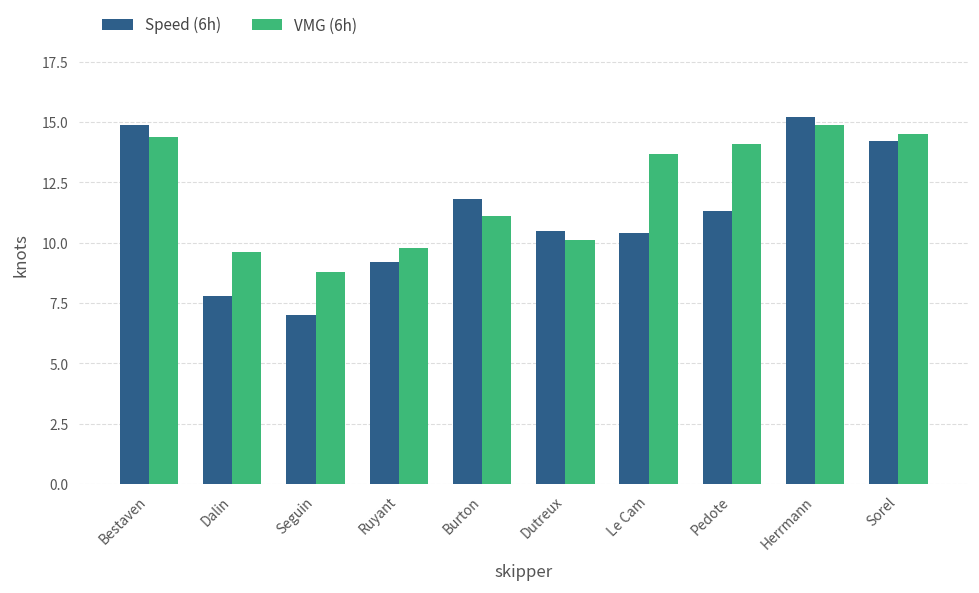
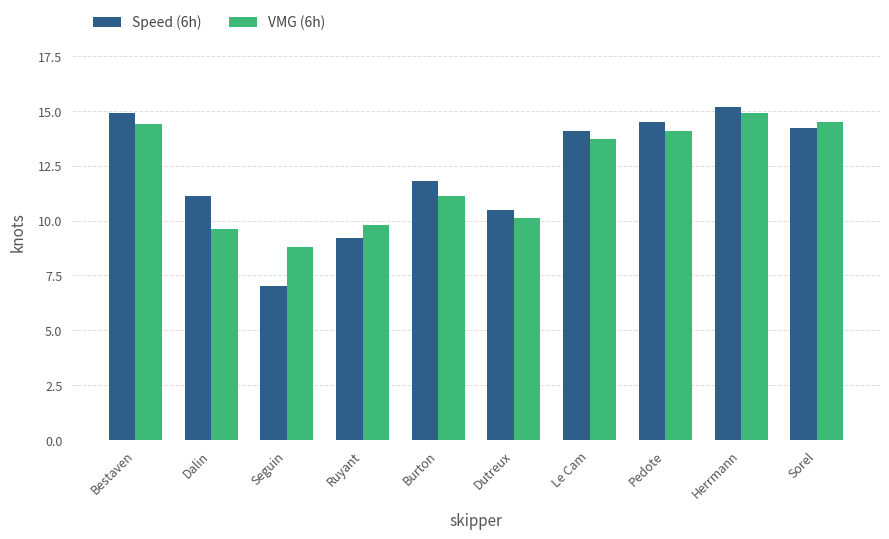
Speed (6h), Dalin: 7.8 -> 11.1
Speed (6h), Le Cam: 10.4 -> 14.1
Speed (6h), Pedote: 11.3 -> 14.5
